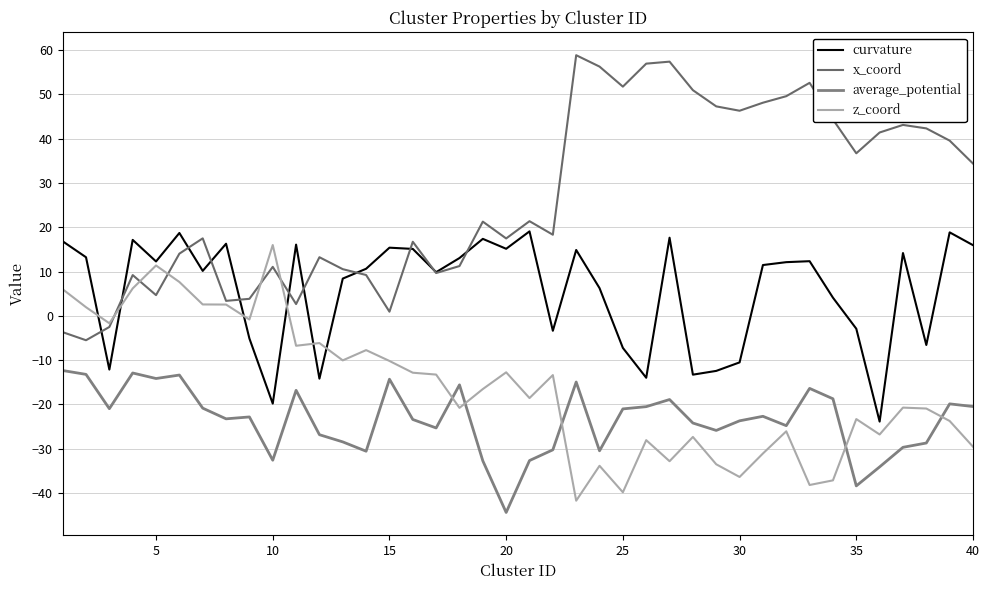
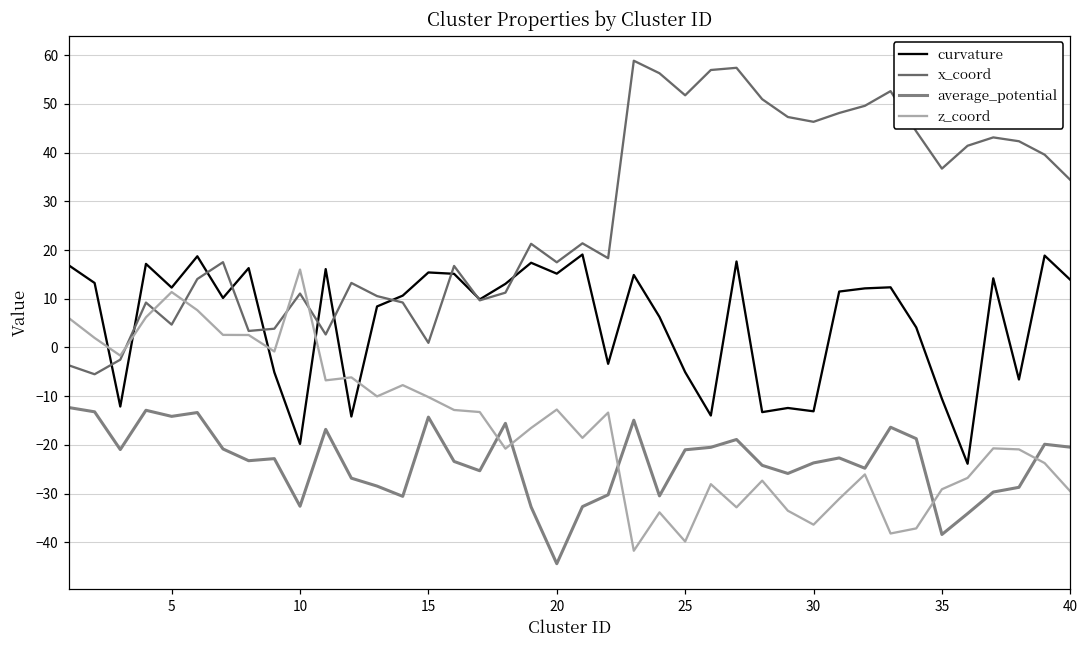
curvature, 25: -7 -> -5
curvature, 30: -11 -> -13
curvature, 35: -3 -> -11
z_coord, 35: -23 -> -29
curvature, 40: 16 -> 14
